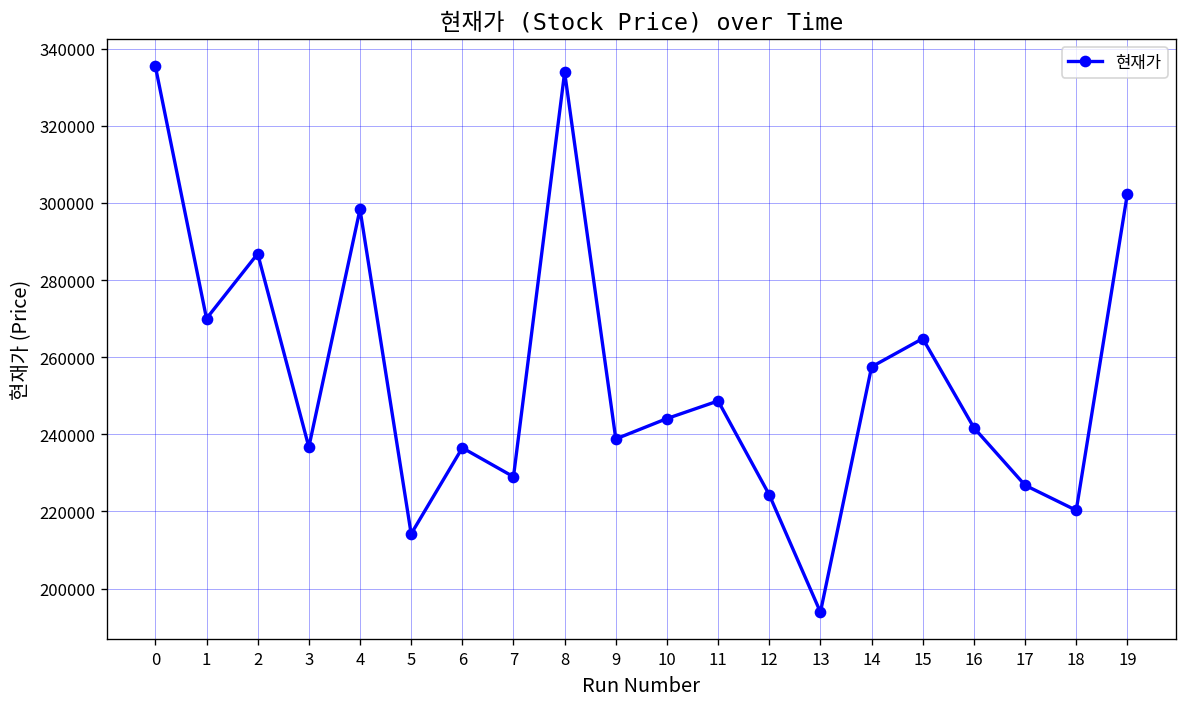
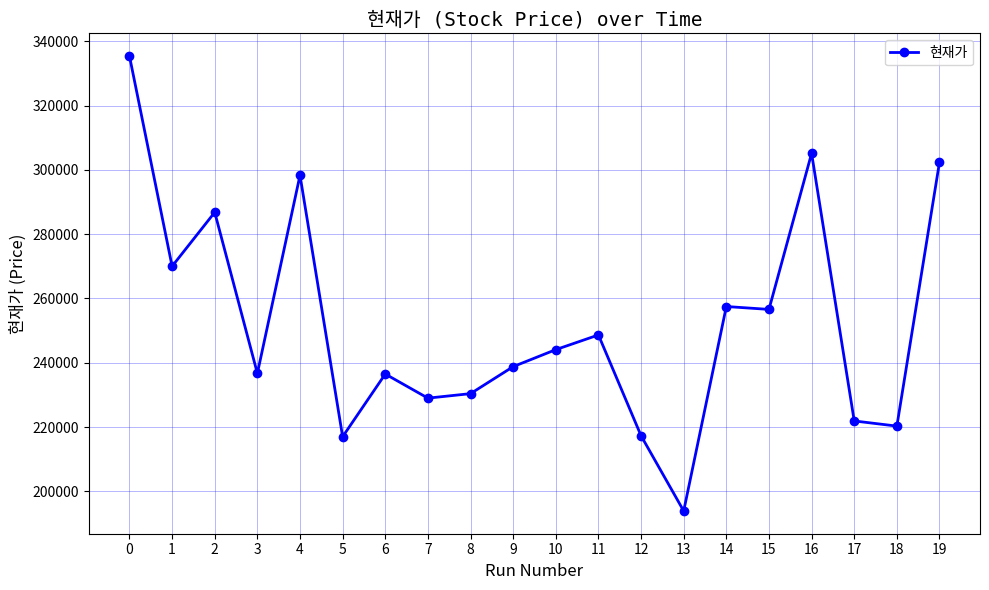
5: 214000 -> 217000
8: 334000 -> 230000
12: 224000 -> 217000
15: 265000 -> 257000
16: 242000 -> 305000
17: 227000 -> 222000
